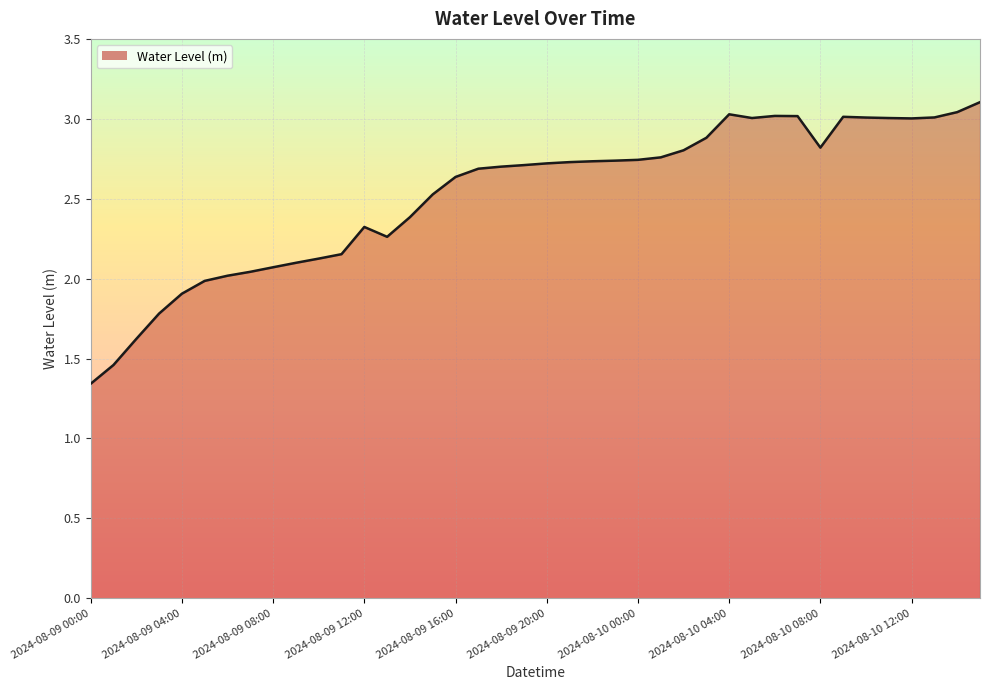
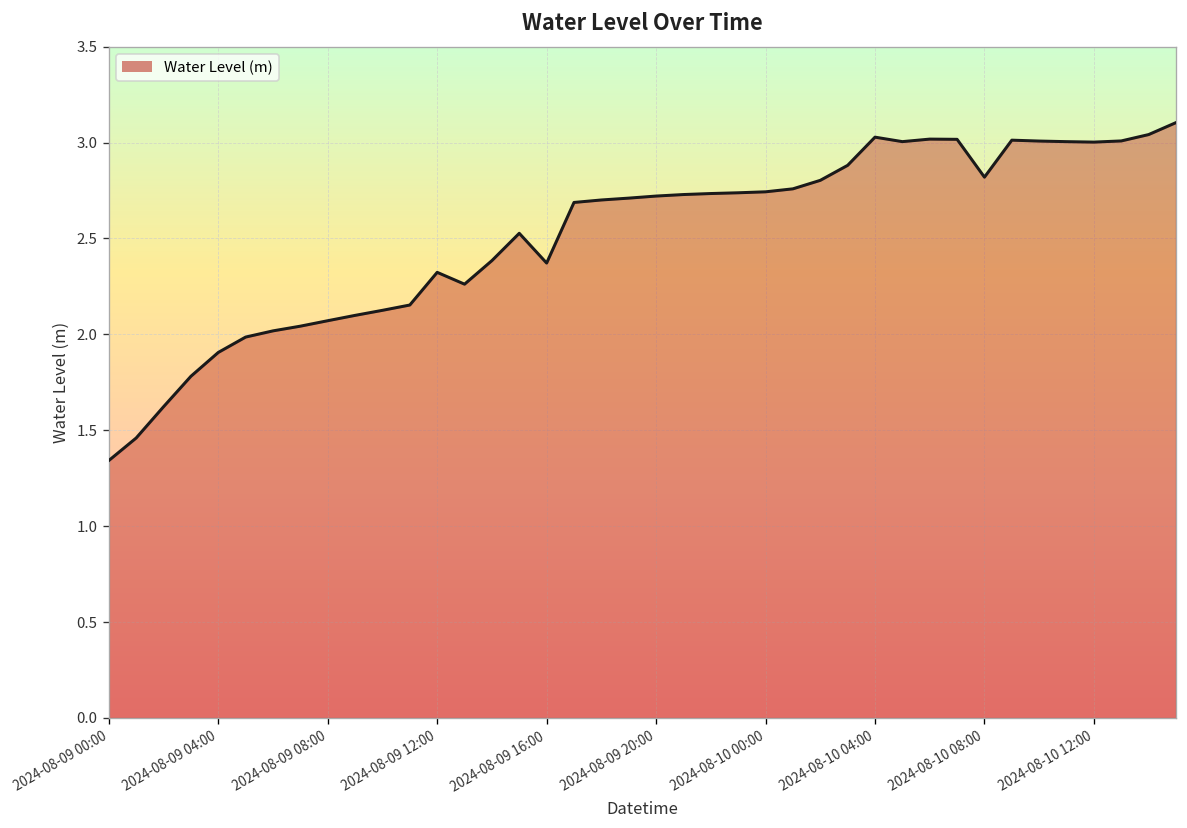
2024-08-09 16:00: 2.64 -> 2.37
